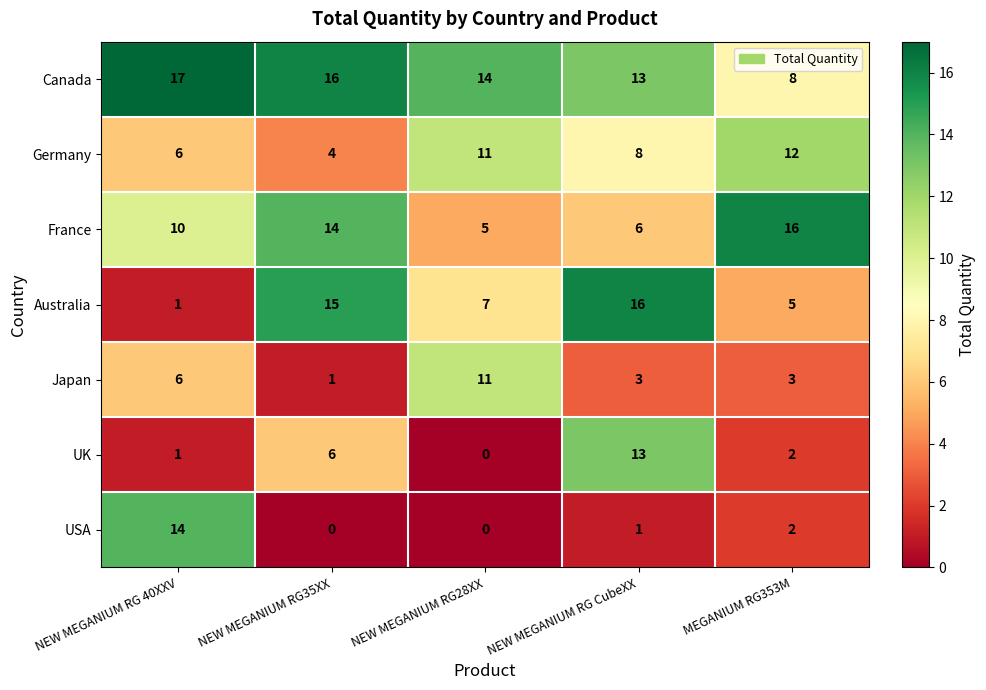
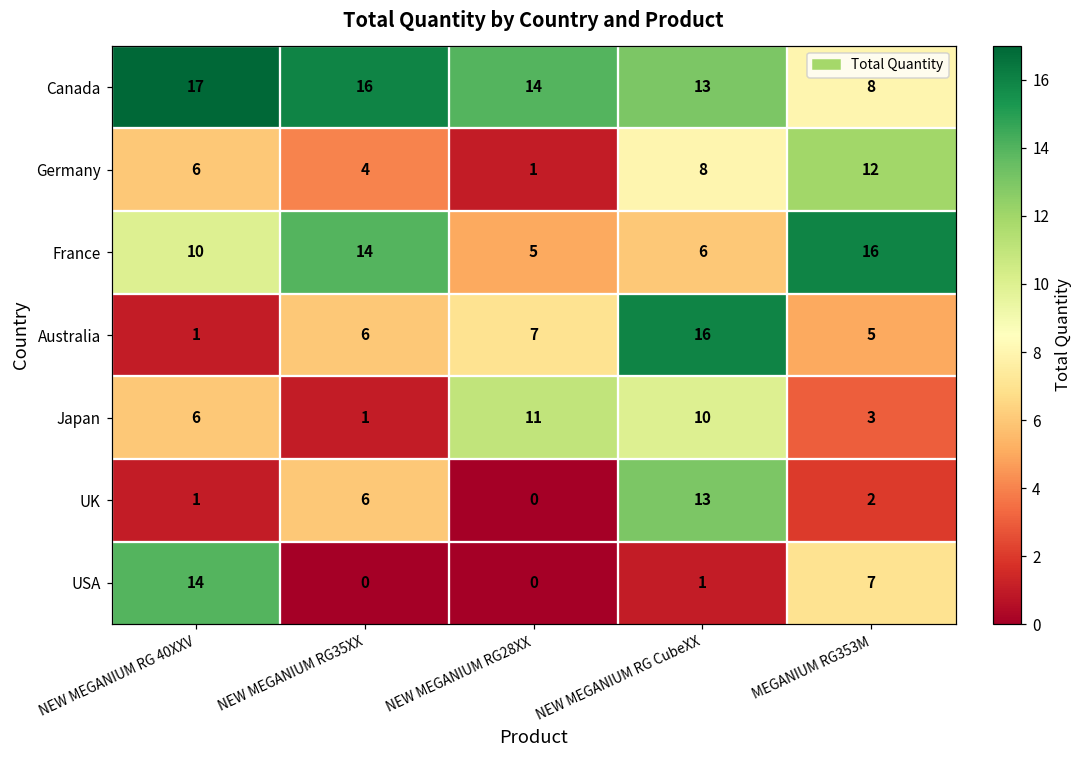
Germany, NEW MEGANIUM RG28XX: 11 -> 1
Australia, NEW MEGANIUM RG35XX: 15 -> 6
Japan, NEW MEGANIUM RG CubeXX: 3 -> 10
USA, MEGANIUM RG353M: 2 -> 7
